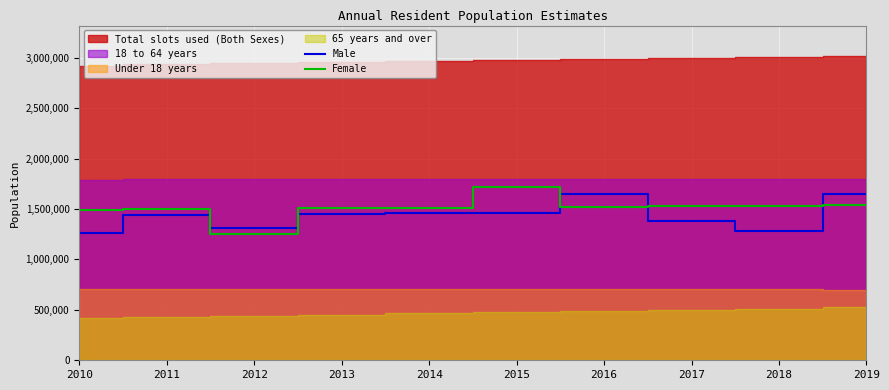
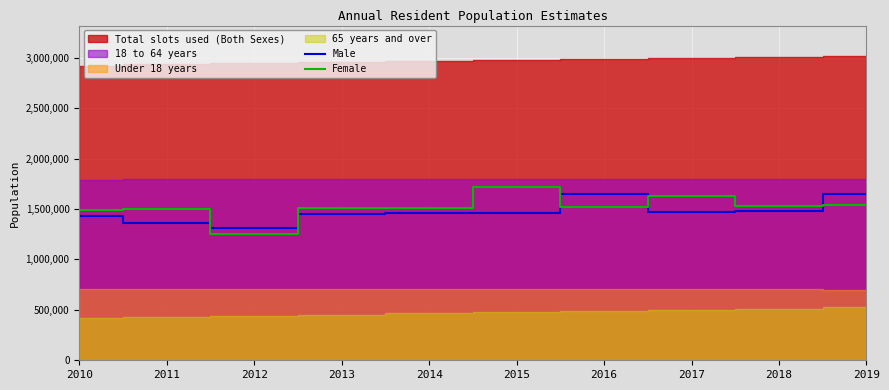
Male, 2010: 1,270,000 -> 1,430,000
Male, 2011: 1,440,000 -> 1,360,000
Male, 2017: 1,380,000 -> 1,470,000
Female, 2017: 1,530,000 -> 1,630,000
Male, 2018: 1,280,000 -> 1,480,000
